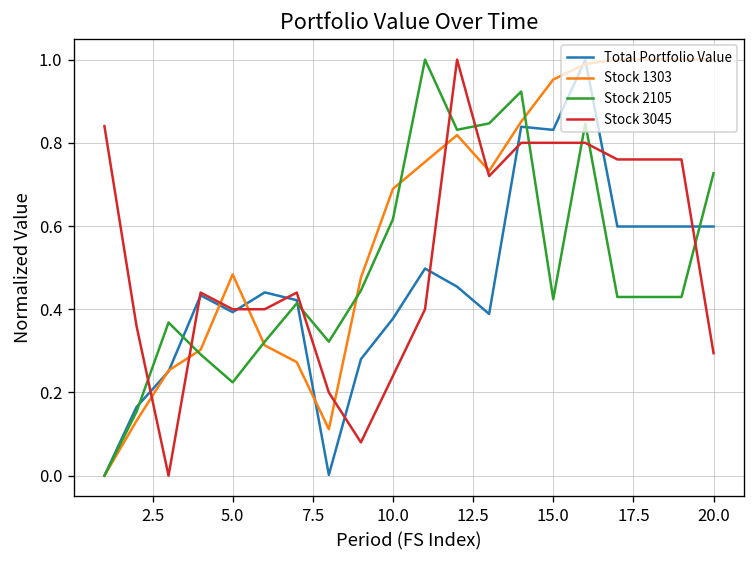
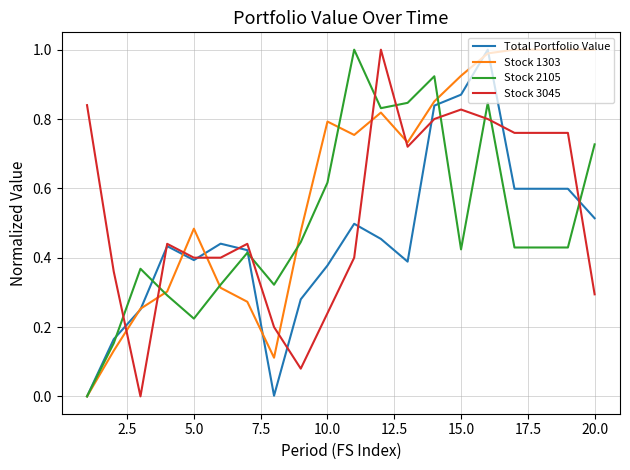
Stock 1303, 10.0: 0.69 -> 0.79
Total Portfolio Value, 15.0: 0.83 -> 0.87
Stock 1303, 15.0: 0.95 -> 0.92
Stock 3045, 15.0: 0.80 -> 0.83
Total Portfolio Value, 20.0: 0.60 -> 0.51
